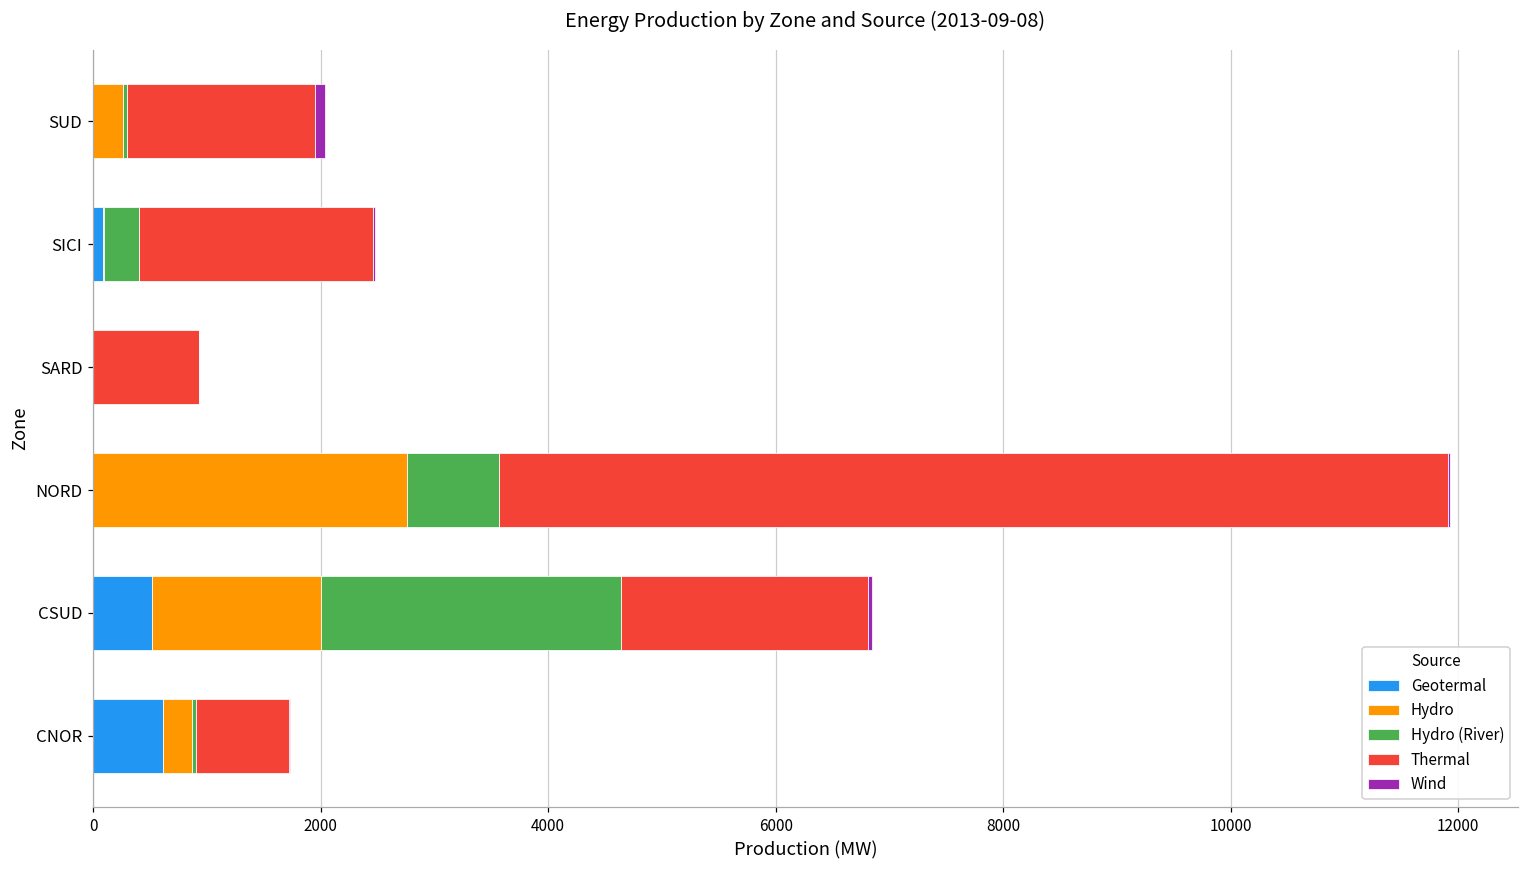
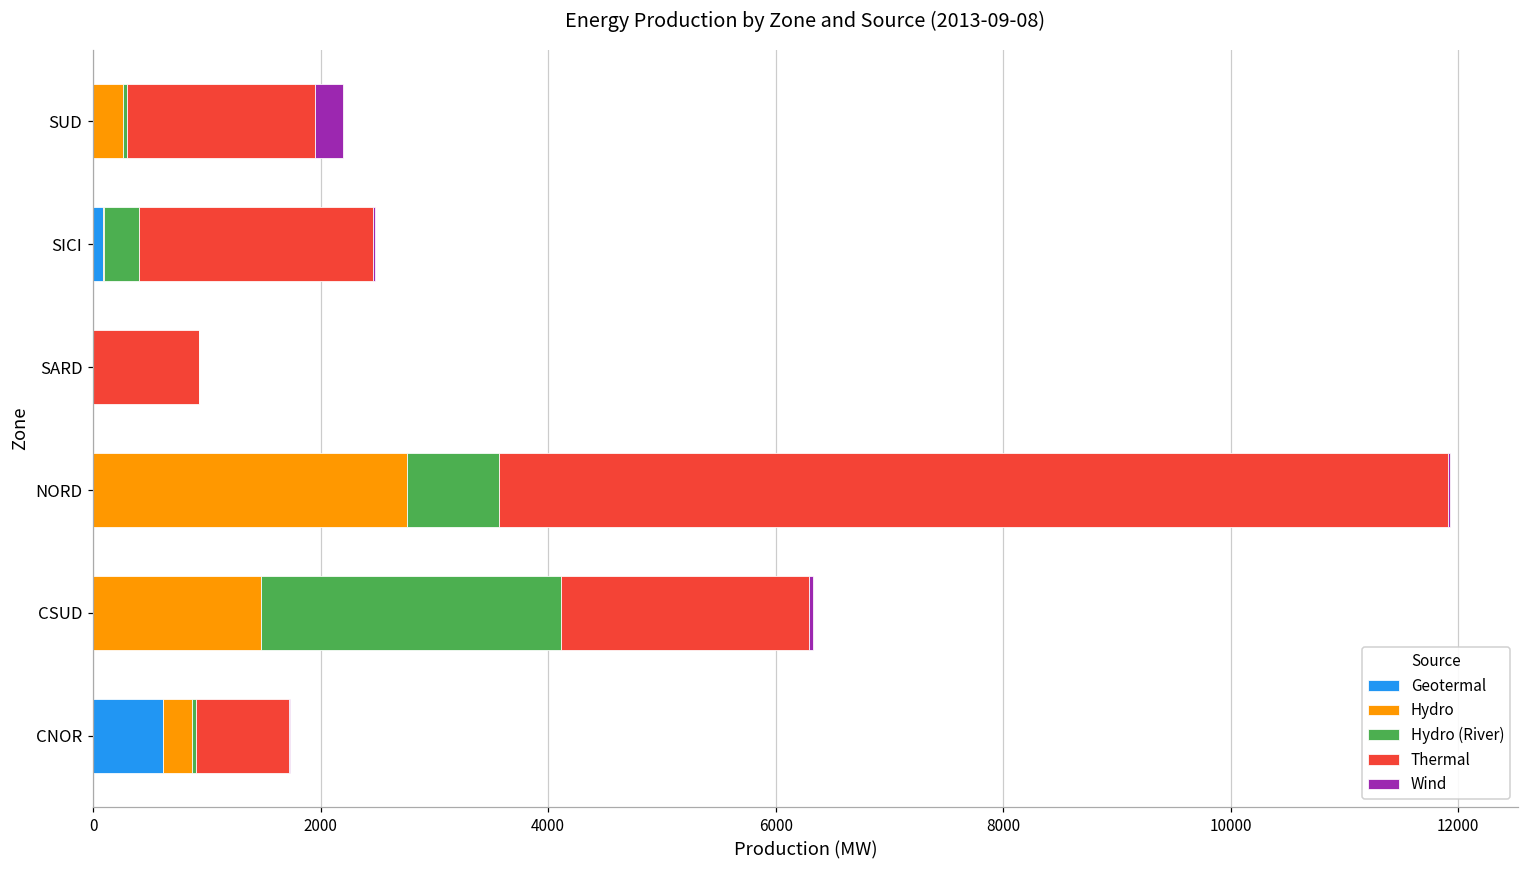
Wind, SUD: 90 -> 250
Geotermal, CSUD: 520 -> 0
